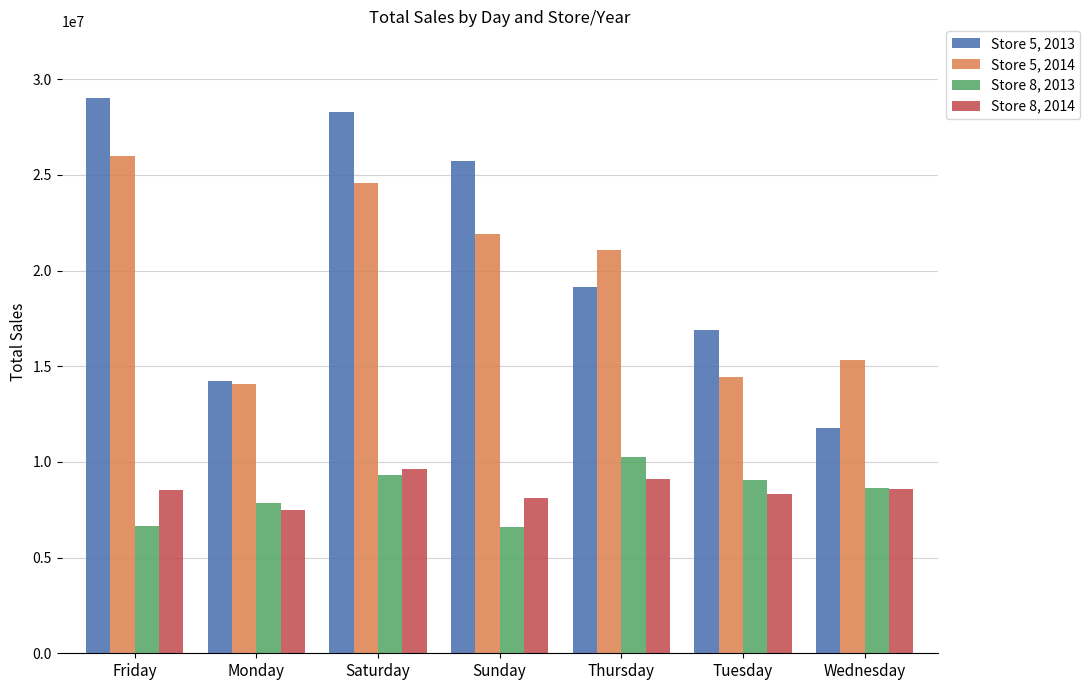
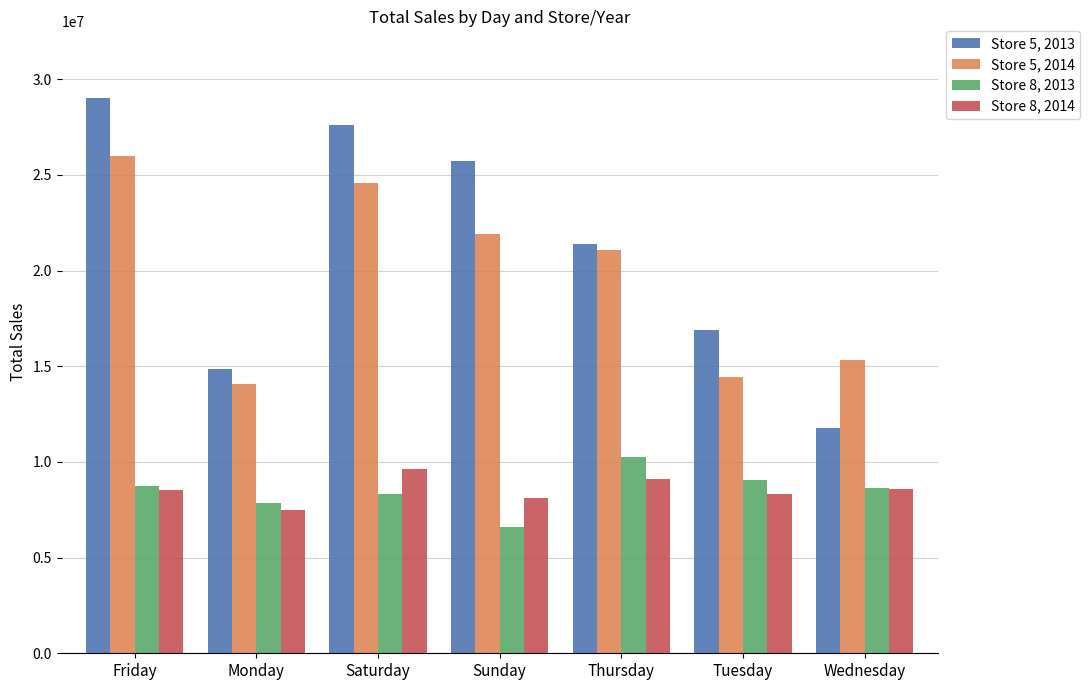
Store 8, 2013, Friday: 6700000 -> 8700000
Store 5, 2013, Monday: 14200000 -> 14800000
Store 5, 2013, Saturday: 28300000 -> 27600000
Store 8, 2013, Saturday: 9300000 -> 8300000
Store 5, 2013, Thursday: 19200000 -> 21400000
